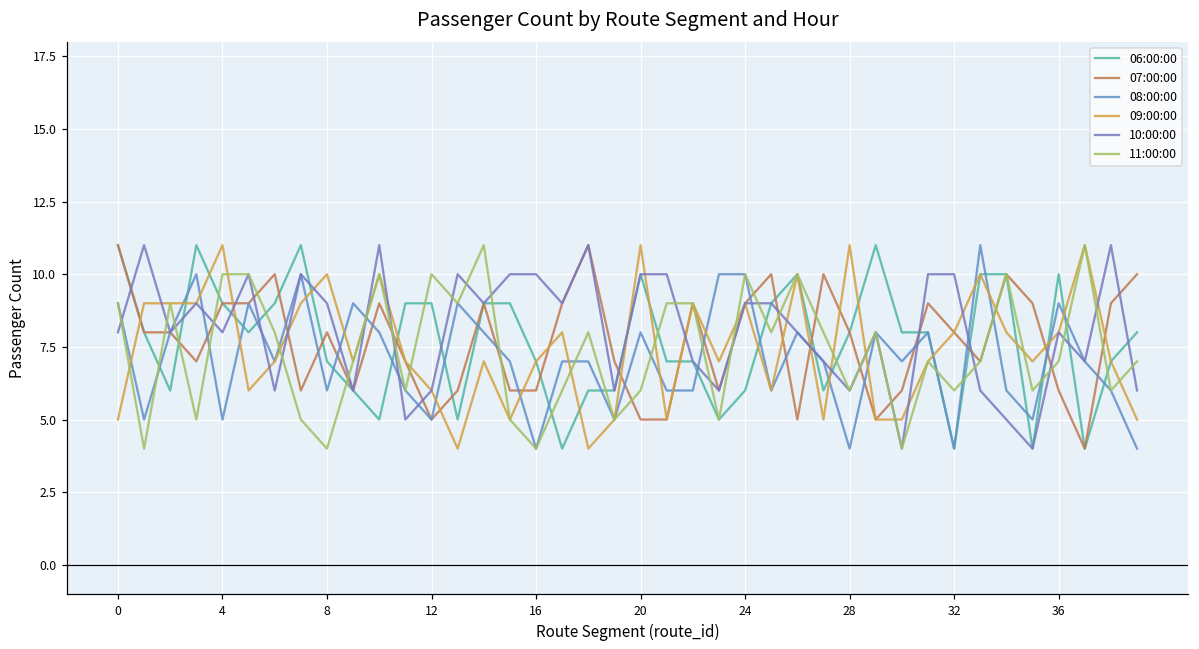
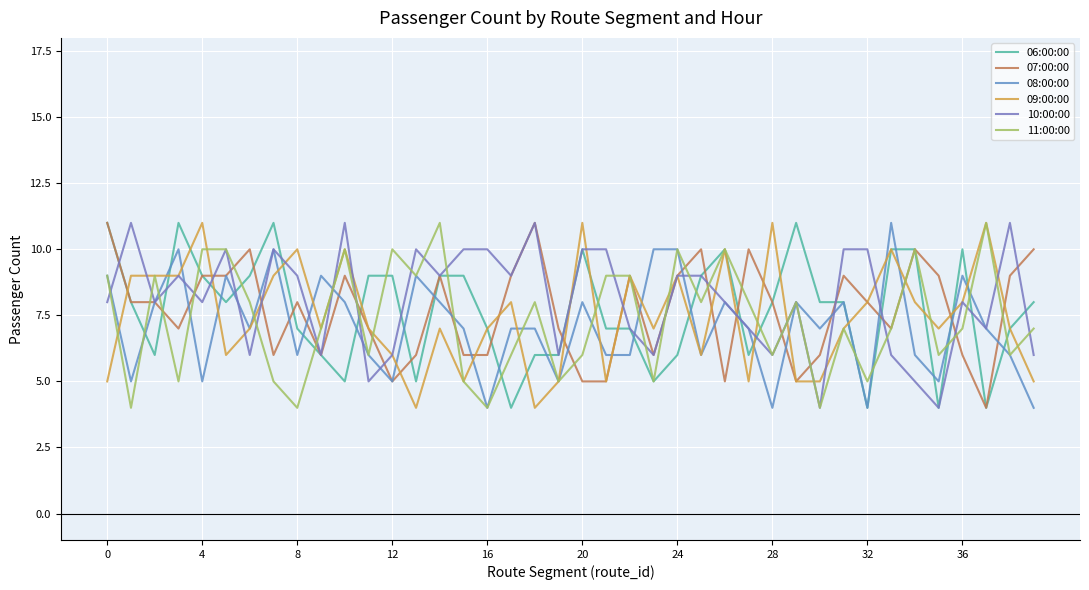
11:00:00, 32: 6 -> 5
